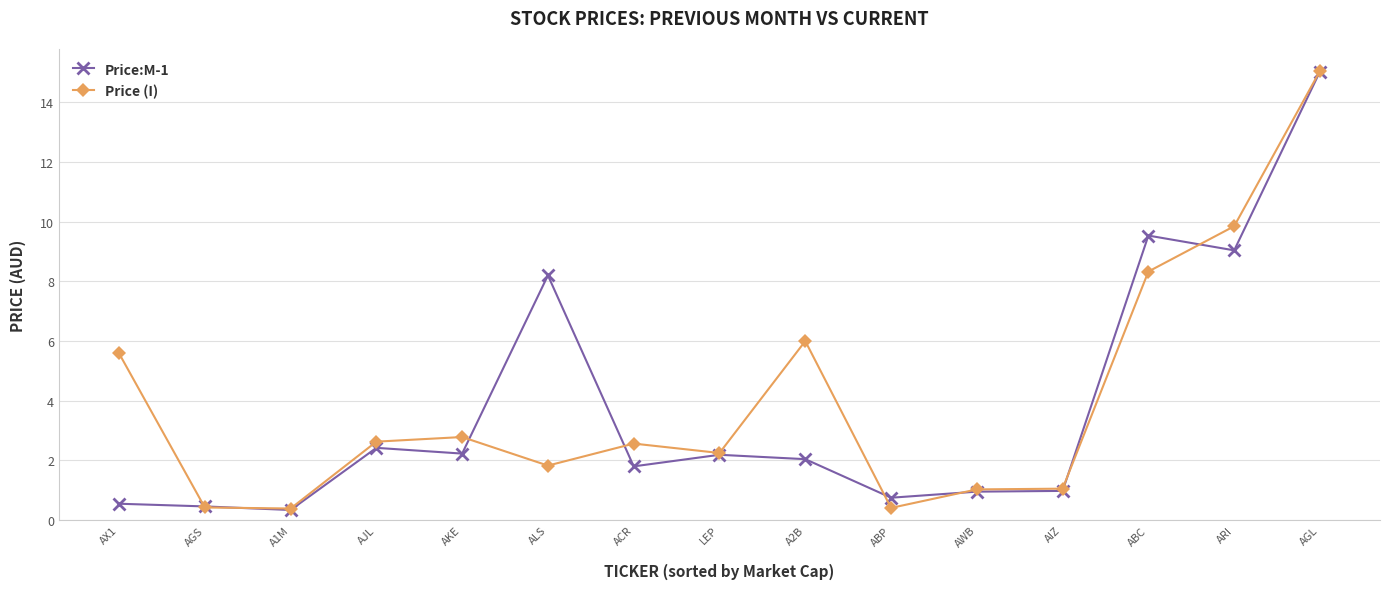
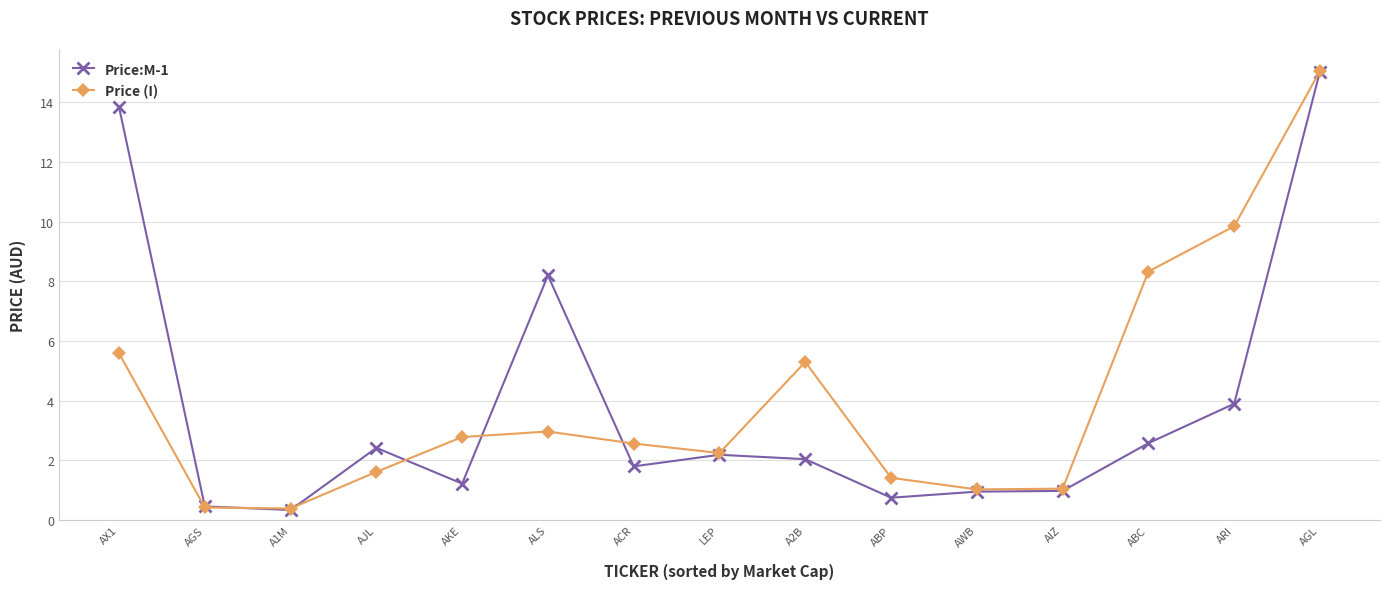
Price:M-1, AX1: 0.6 -> 13.8
Price (I), AJL: 2.6 -> 1.6
Price:M-1, AKE: 2.2 -> 1.2
Price (I), ALS: 1.8 -> 3.0
Price (I), A2B: 6.0 -> 5.3
Price (I), ABP: 0.4 -> 1.4
Price:M-1, ABC: 9.5 -> 2.6
Price:M-1, ARI: 9.0 -> 3.9
